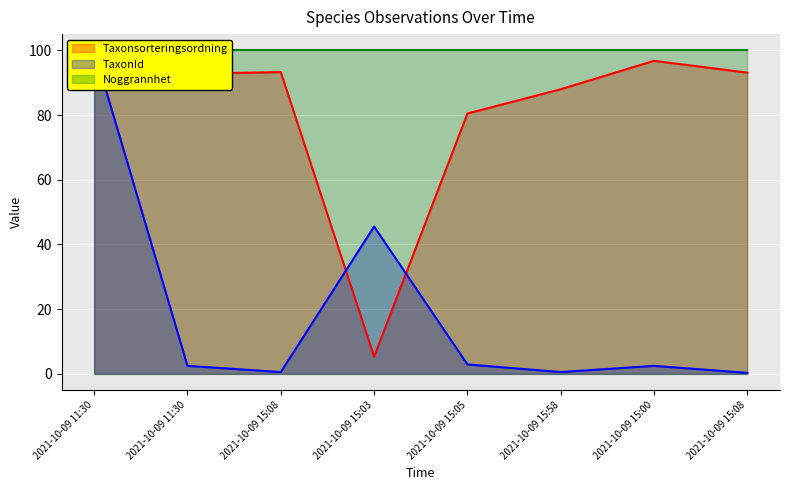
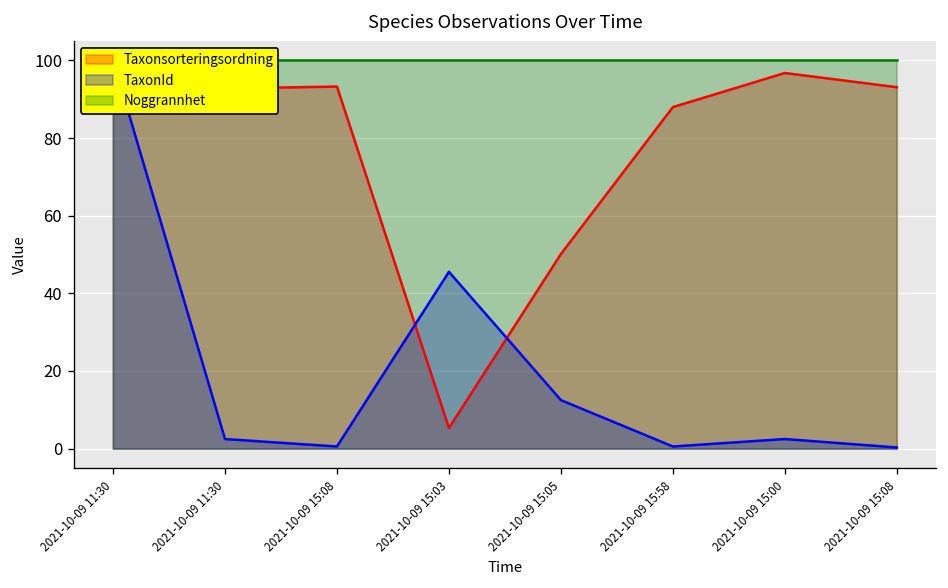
Taxonsorteringsordning, 2021-10-09 15:05: 80 -> 50
TaxonId, 2021-10-09 15:05: 3 -> 12
